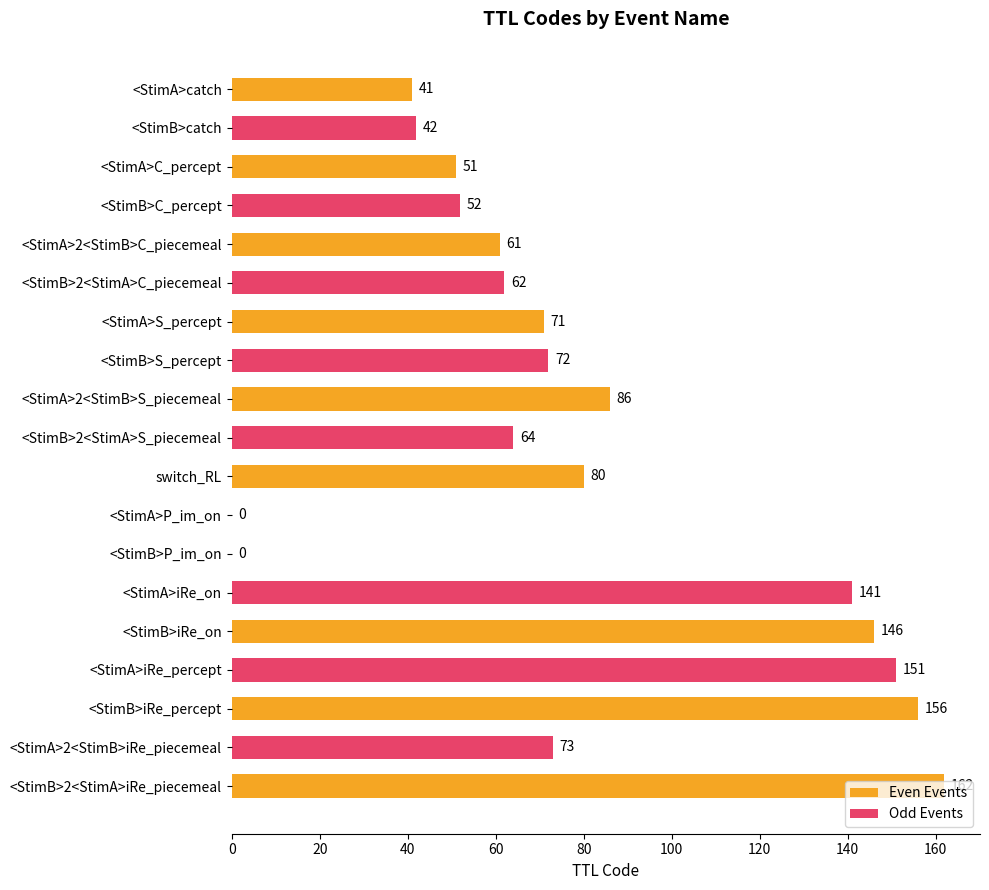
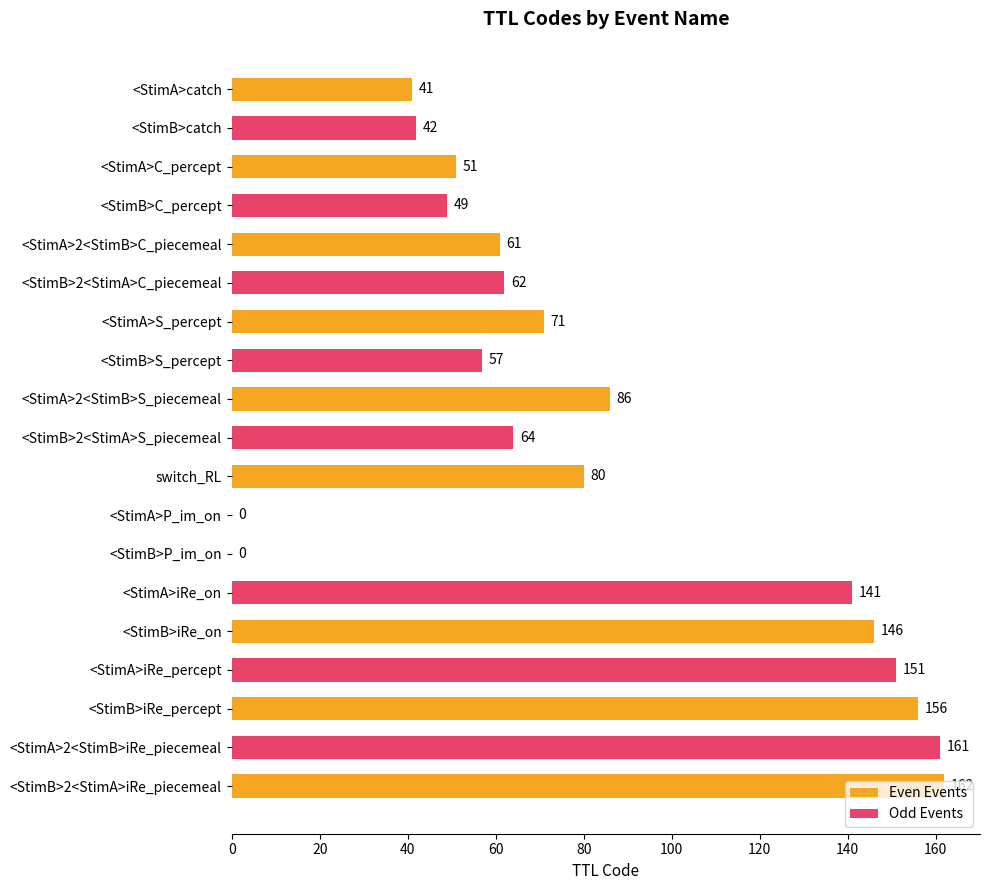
Odd Events, <StimB>C_percept: 52 -> 49
Odd Events, <StimB>S_percept: 72 -> 57
Odd Events, <StimA>2<StimB>iRe_piecemeal: 73 -> 161
